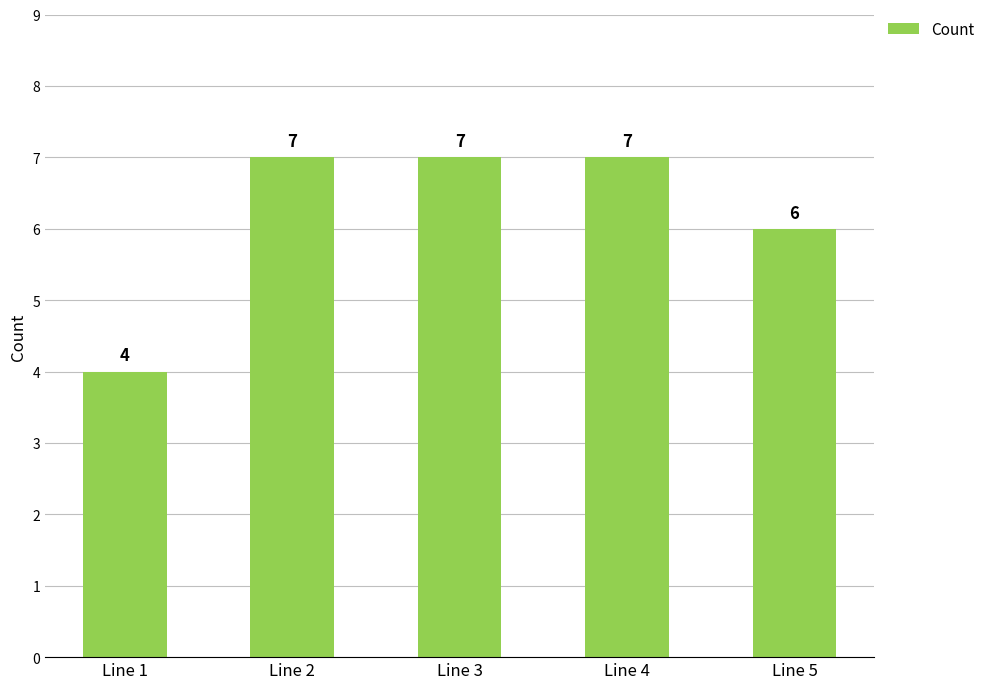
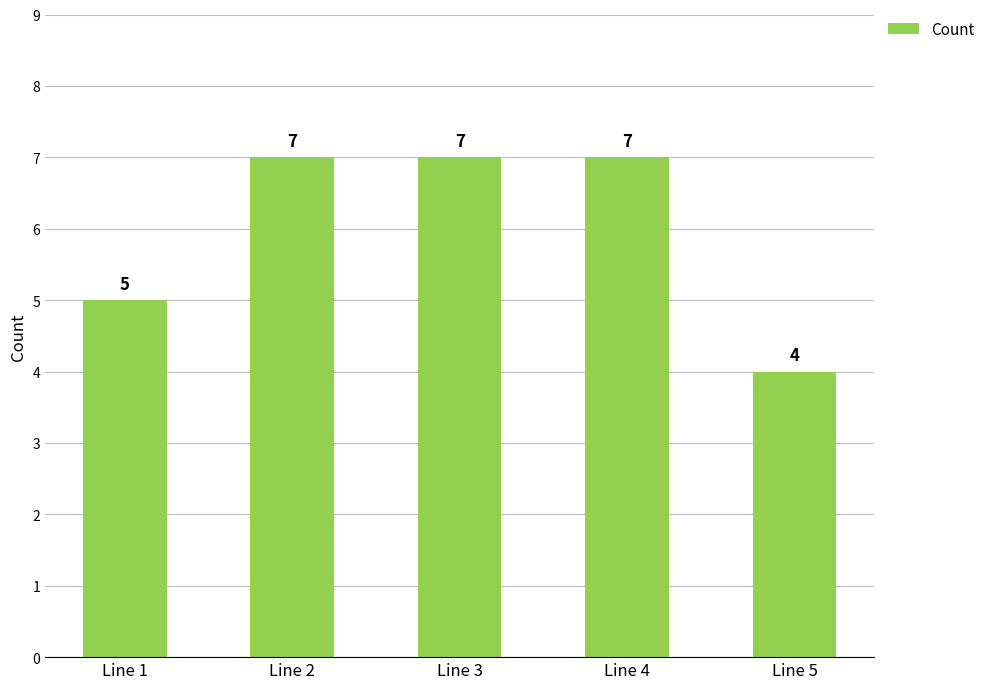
Line 1: 4 -> 5
Line 5: 6 -> 4
